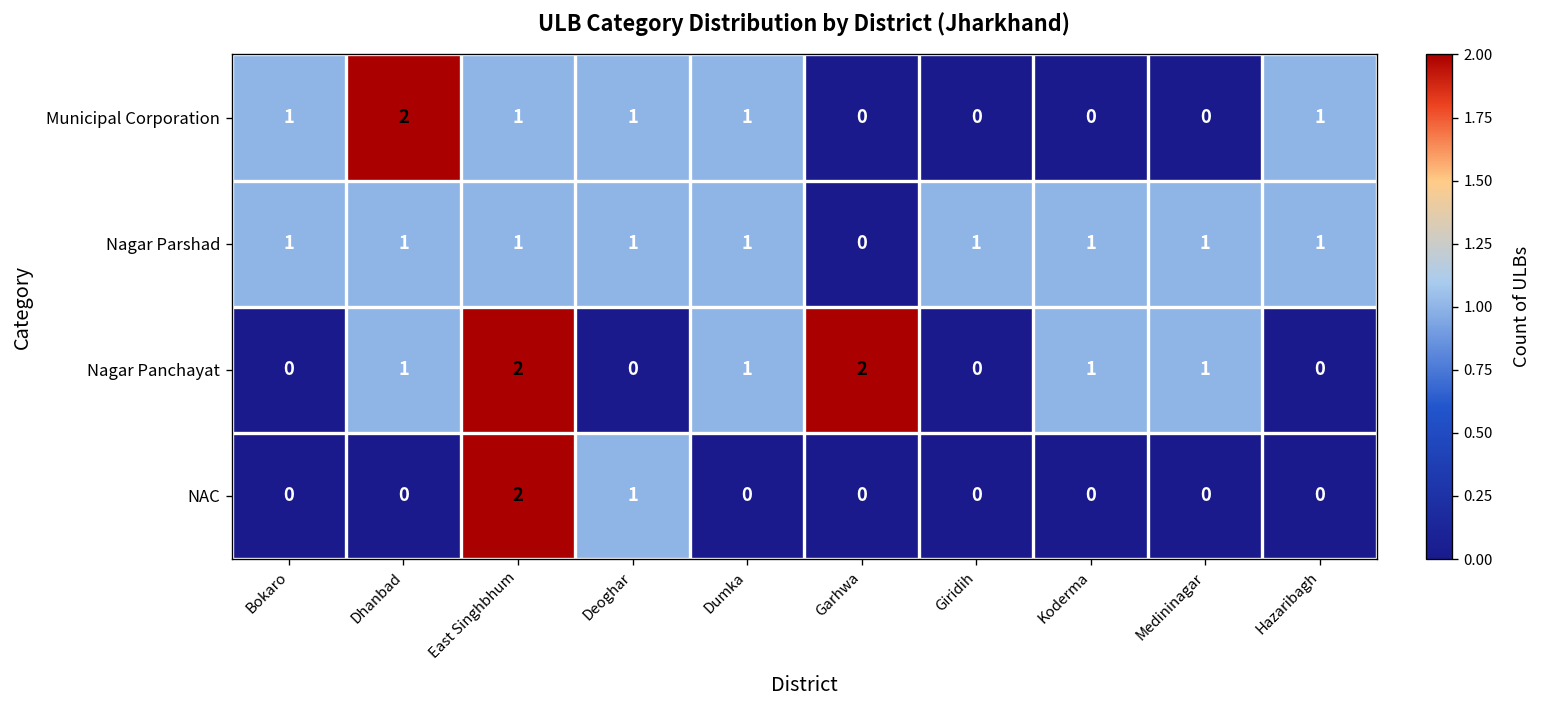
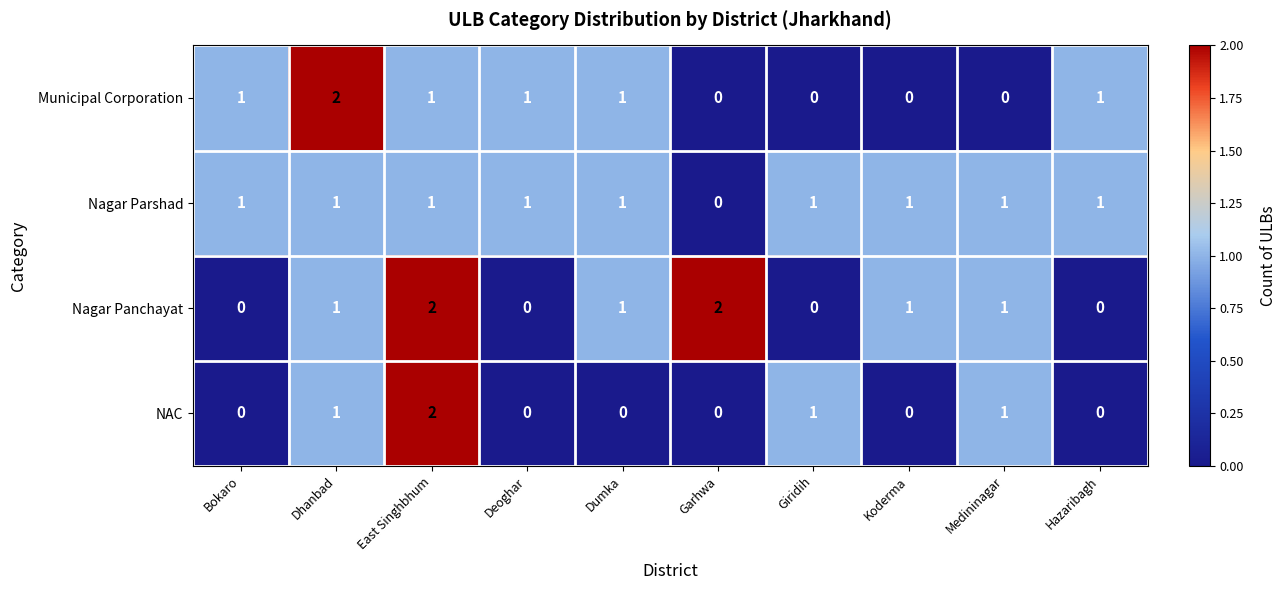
NAC, Dhanbad: 0 -> 1
NAC, Deoghar: 1 -> 0
NAC, Giridih: 0 -> 1
NAC, Medininagar: 0 -> 1
